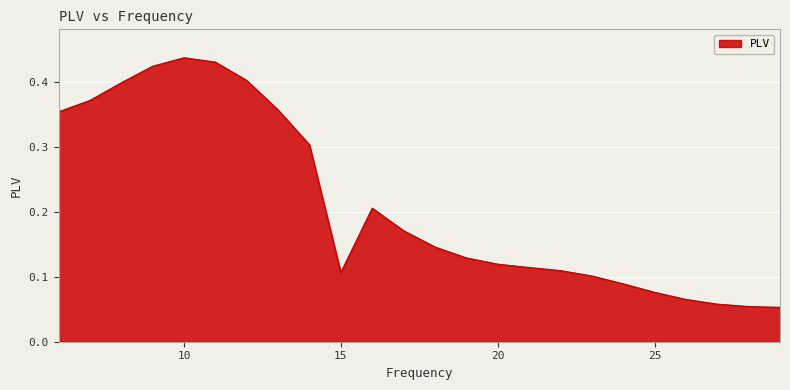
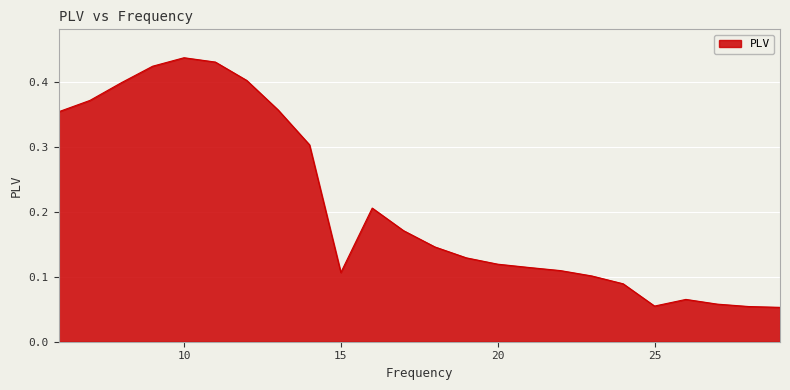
25: 0.08 -> 0.05
